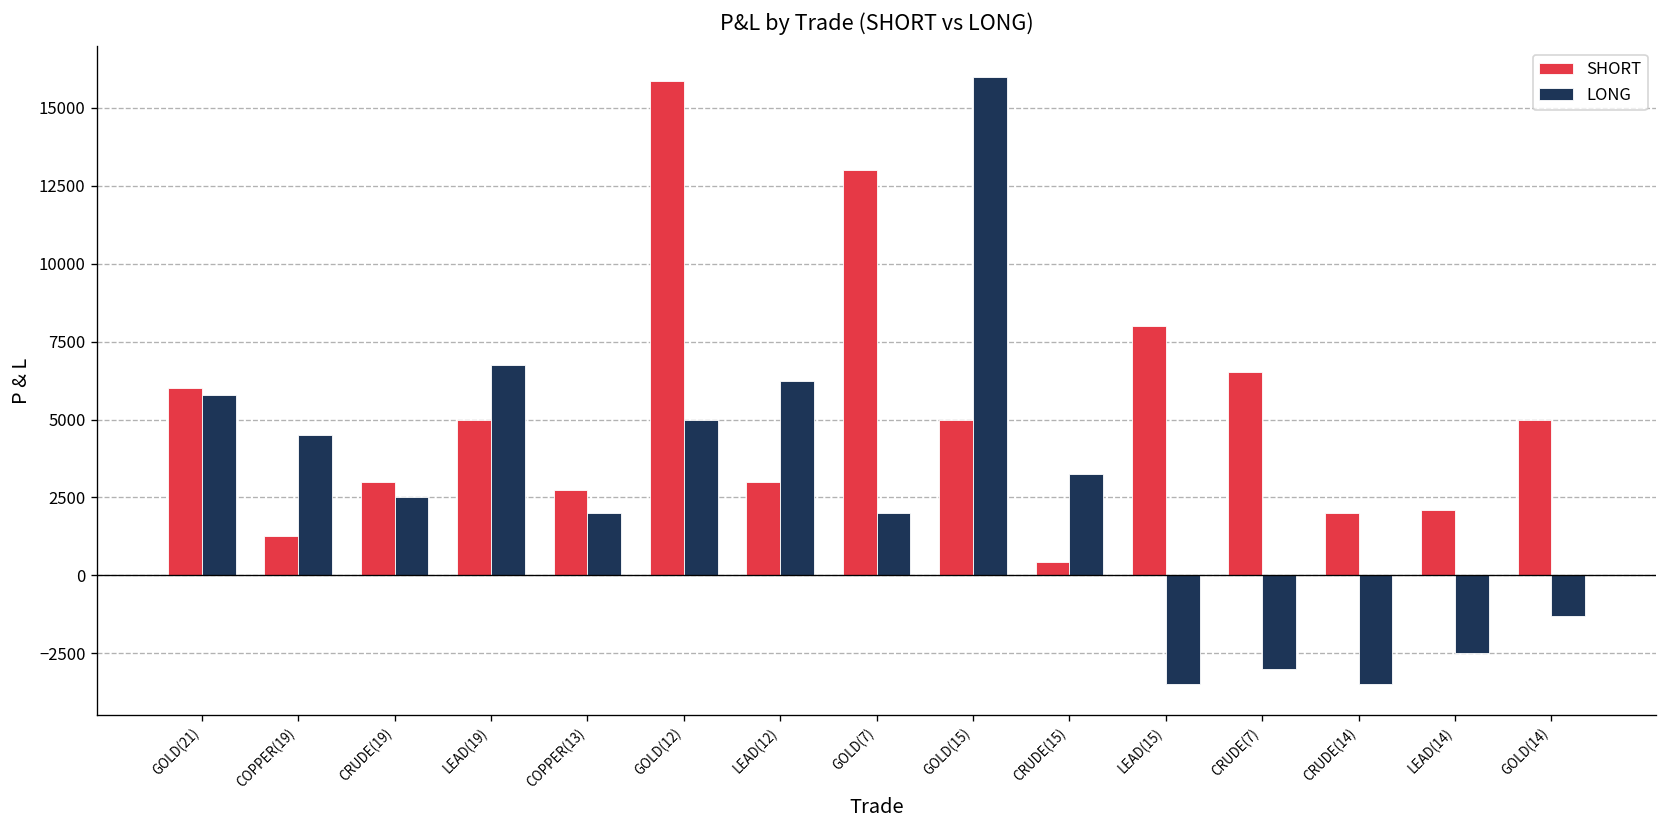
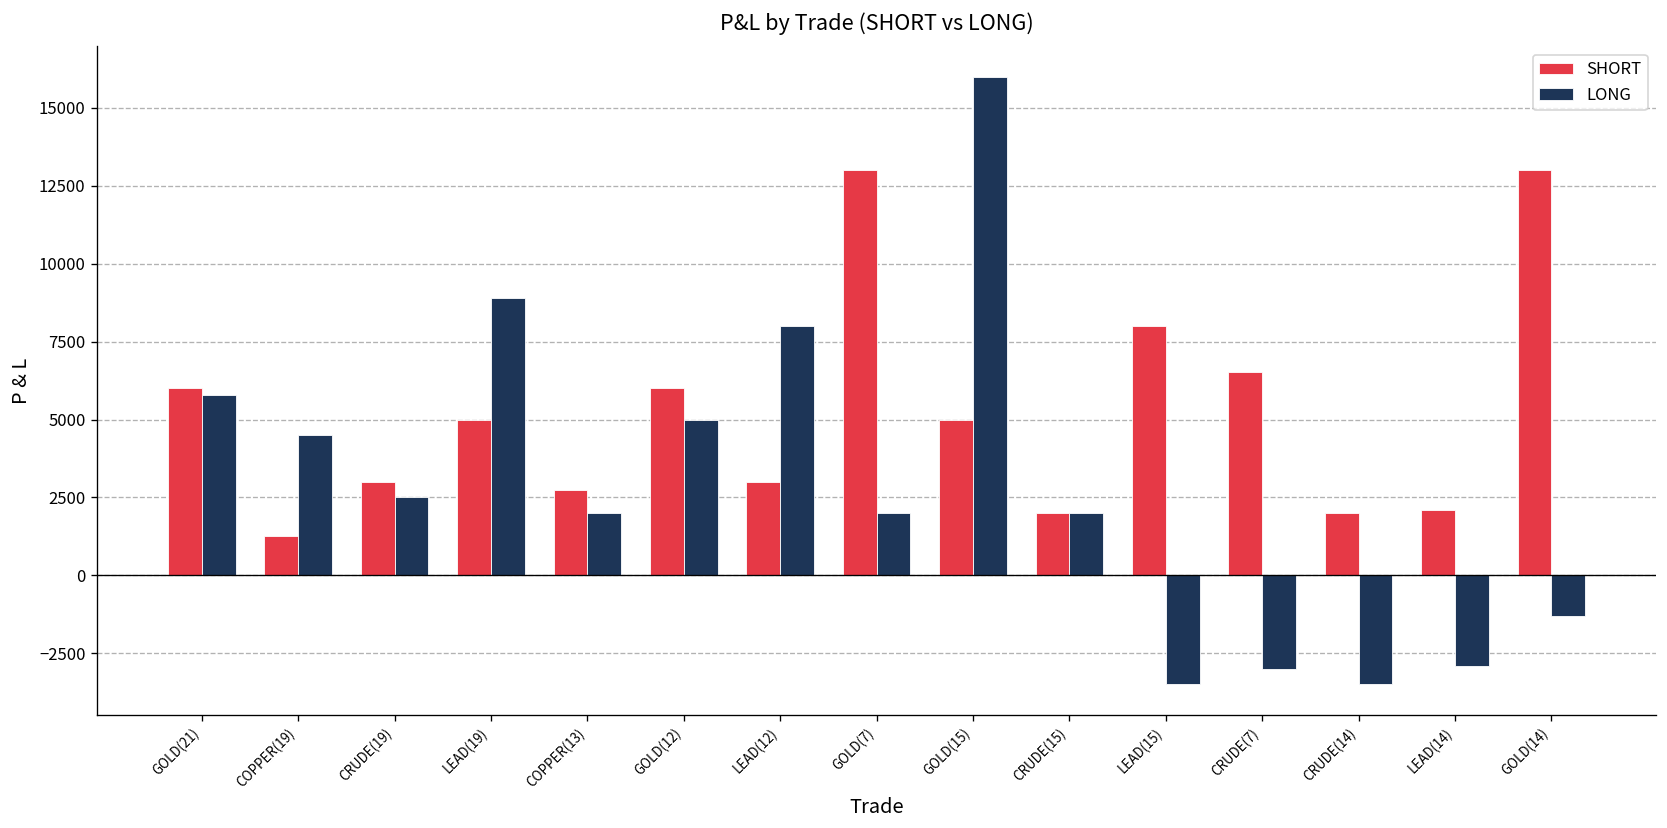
LONG, LEAD(19): 6800 -> 8900
SHORT, GOLD(12): 15900 -> 6000
LONG, LEAD(12): 6200 -> 8000
SHORT, CRUDE(15): 400 -> 2000
LONG, CRUDE(15): 3300 -> 2000
LONG, LEAD(14): -2500 -> -2900
SHORT, GOLD(14): 5000 -> 13000
